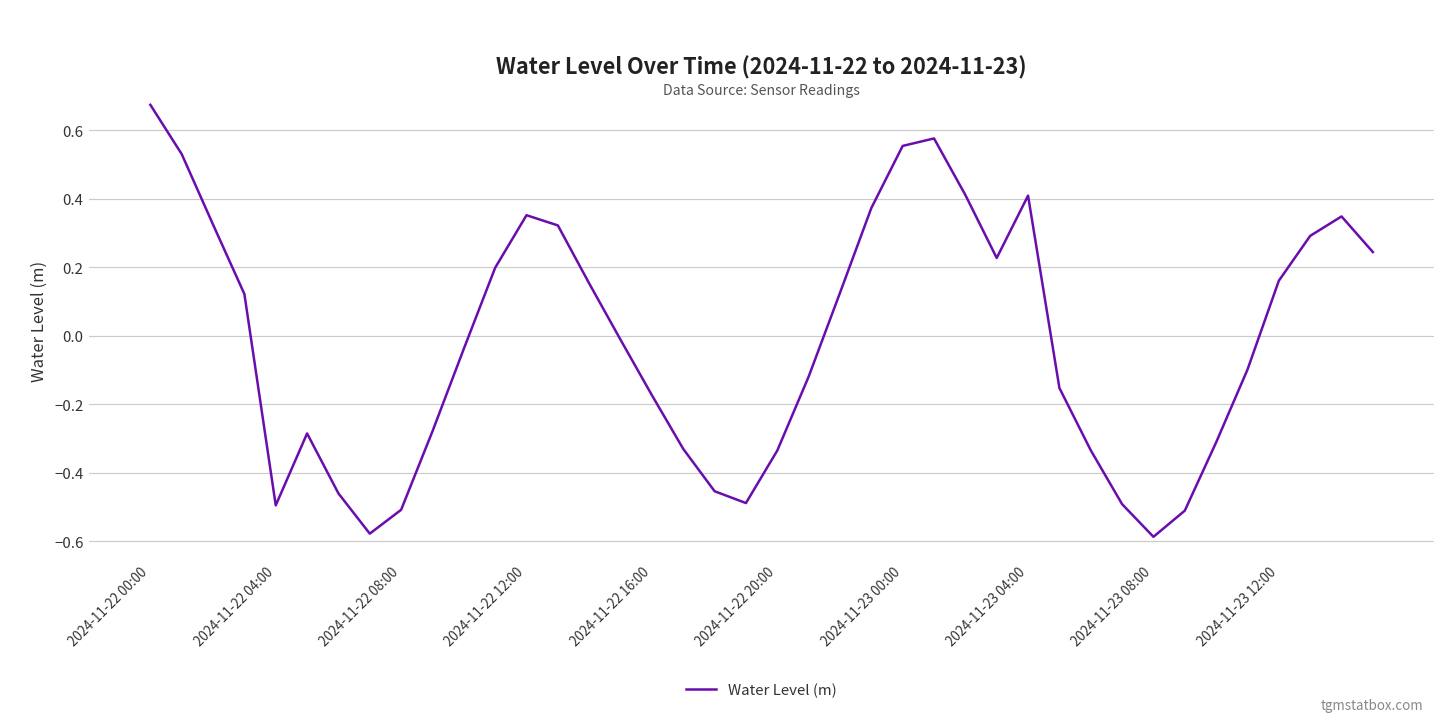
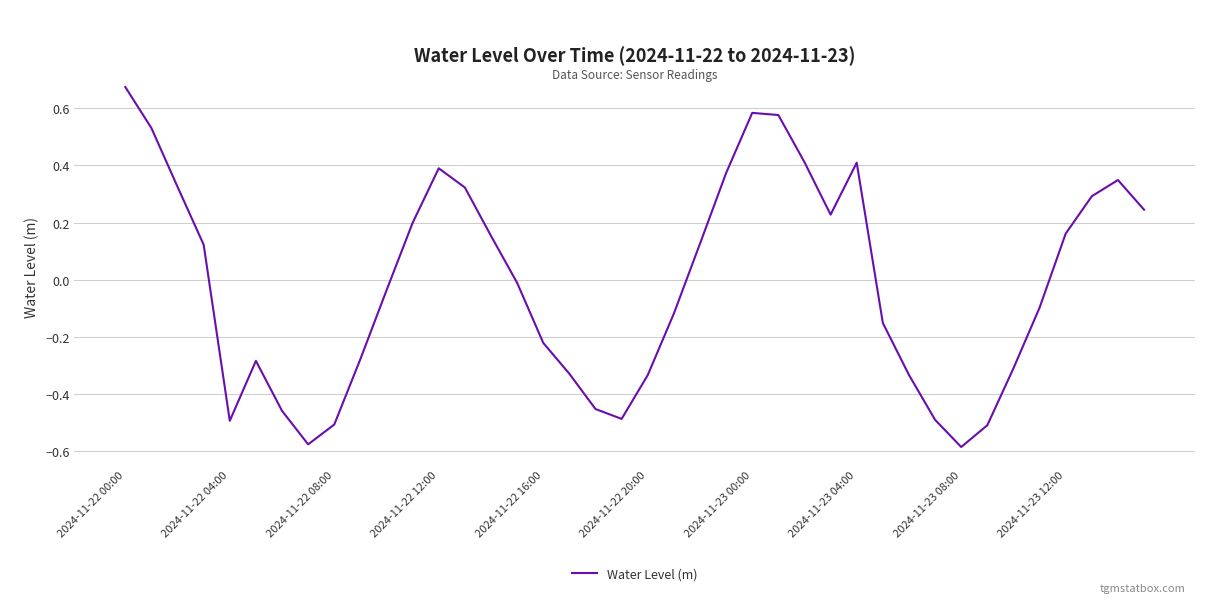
2024-11-22 12:00: 0.35 -> 0.39
2024-11-22 16:00: -0.17 -> -0.22
2024-11-23 00:00: 0.55 -> 0.58
